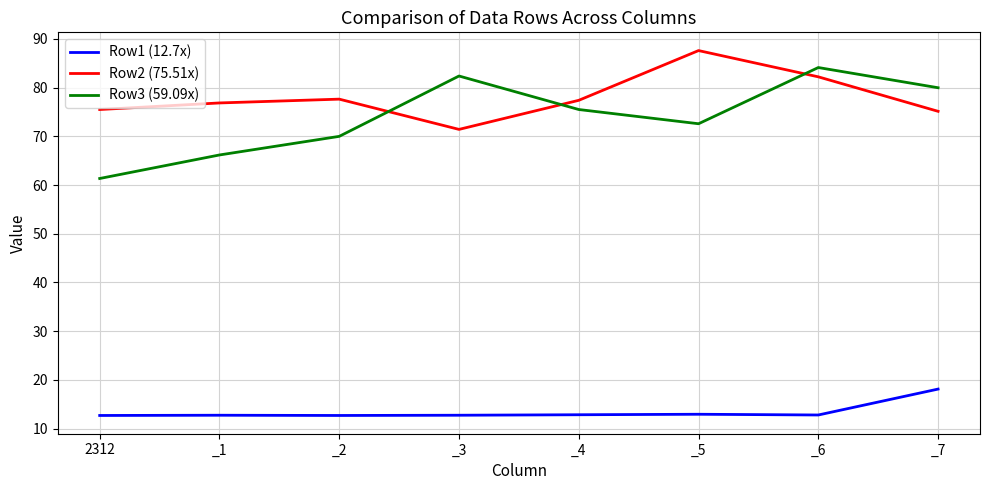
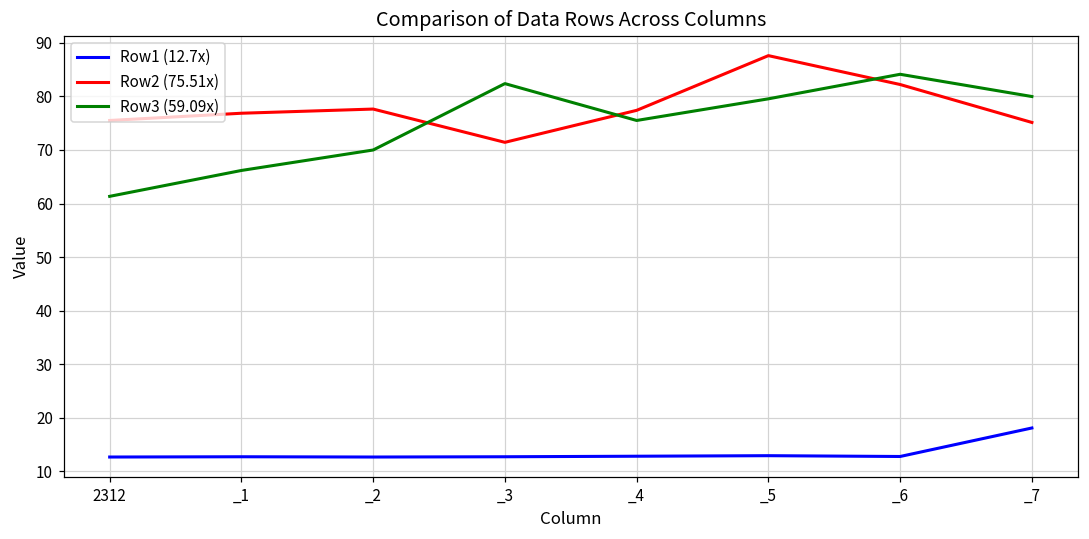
Row3 (59.09x), _5: 73 -> 80
